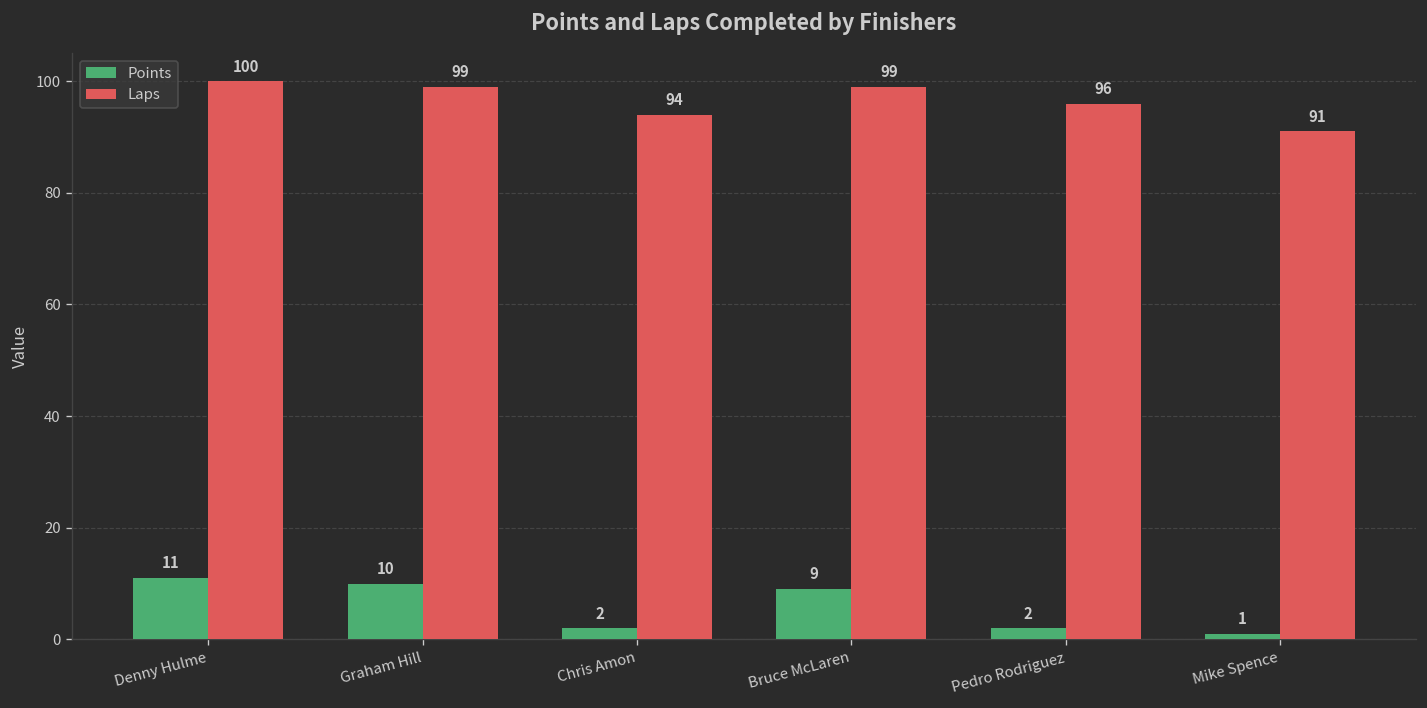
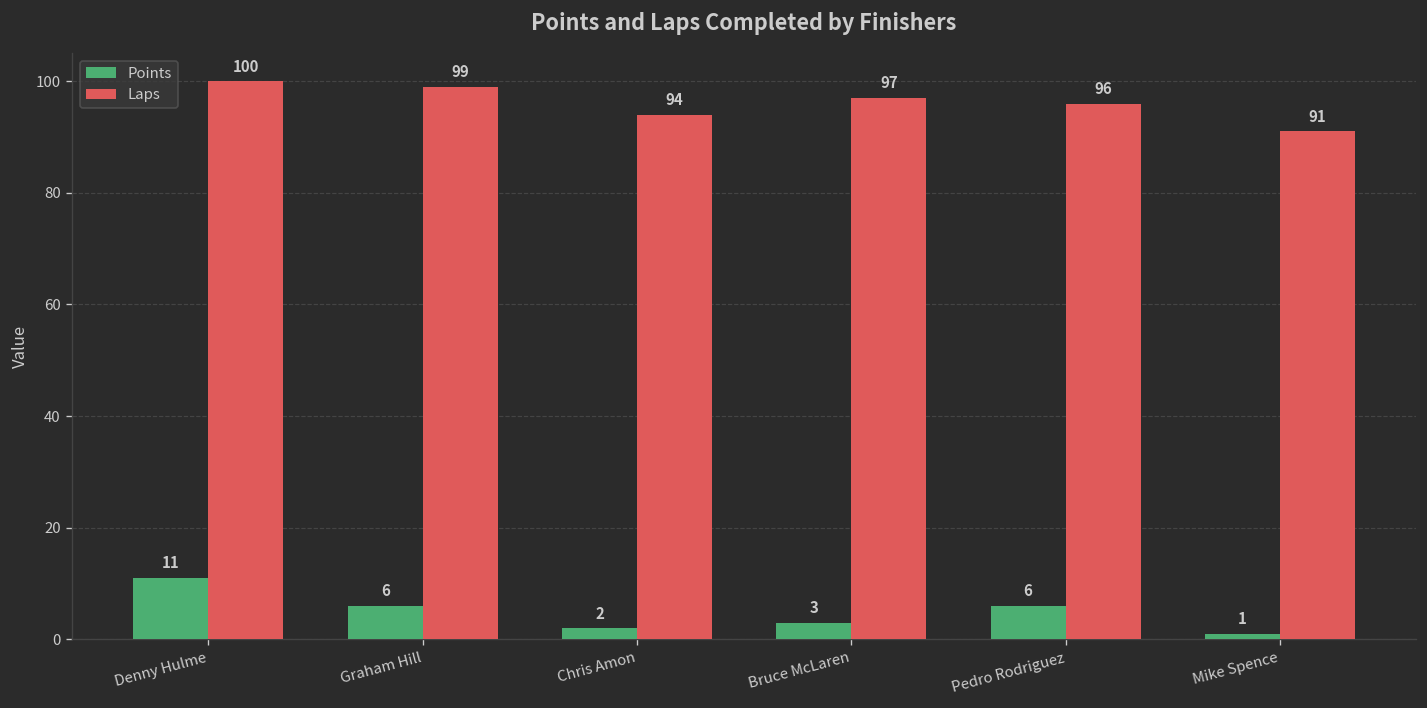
Points, Graham Hill: 10 -> 6
Points, Bruce McLaren: 9 -> 3
Laps, Bruce McLaren: 99 -> 97
Points, Pedro Rodriguez: 2 -> 6
